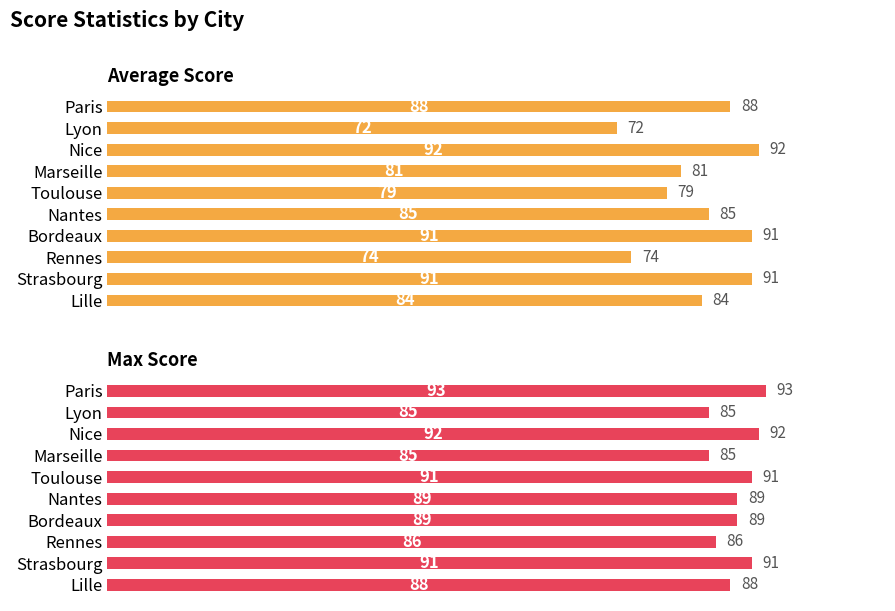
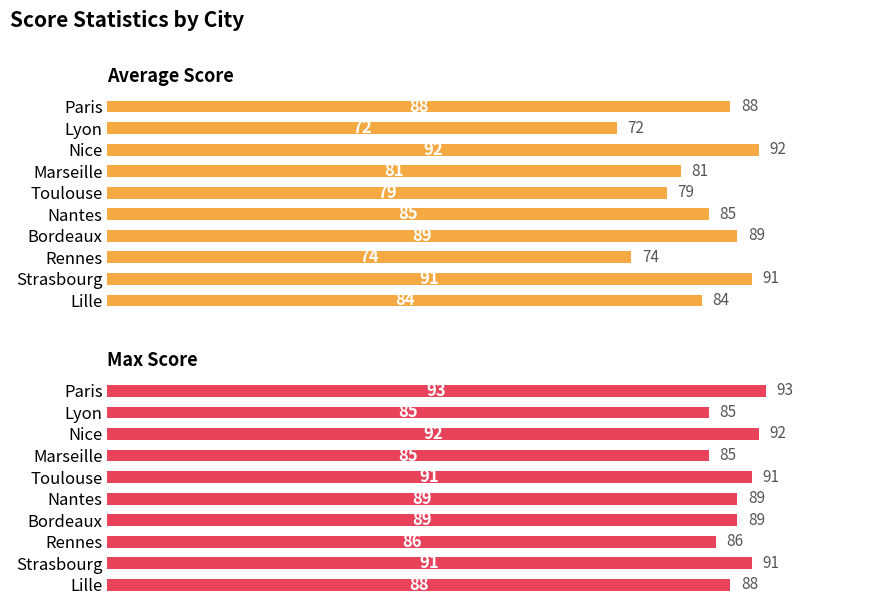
Average Score, Bordeaux: 91 -> 89
